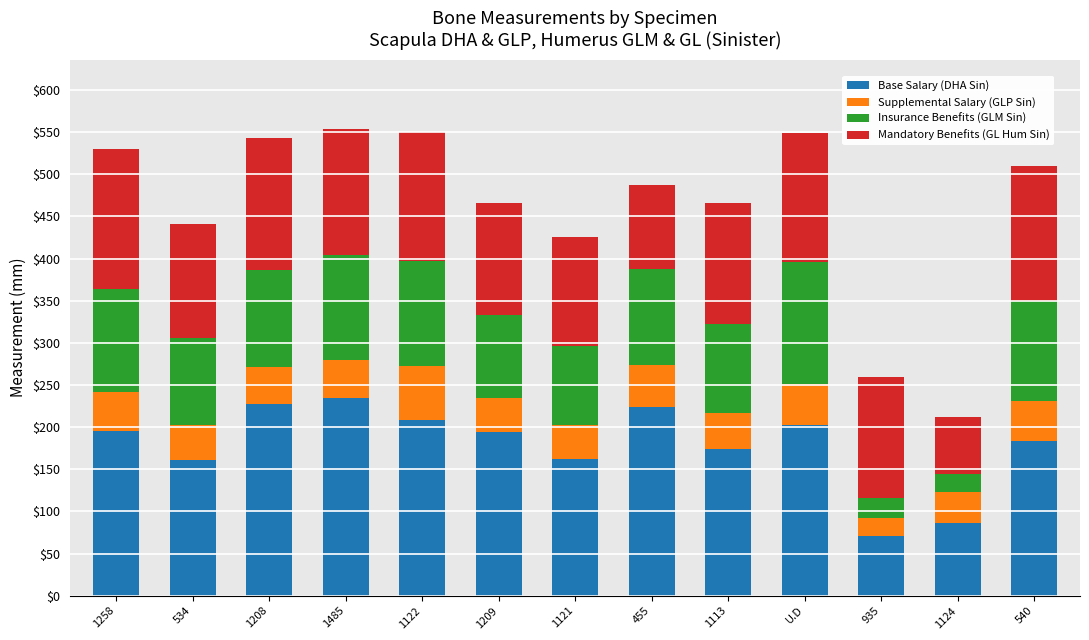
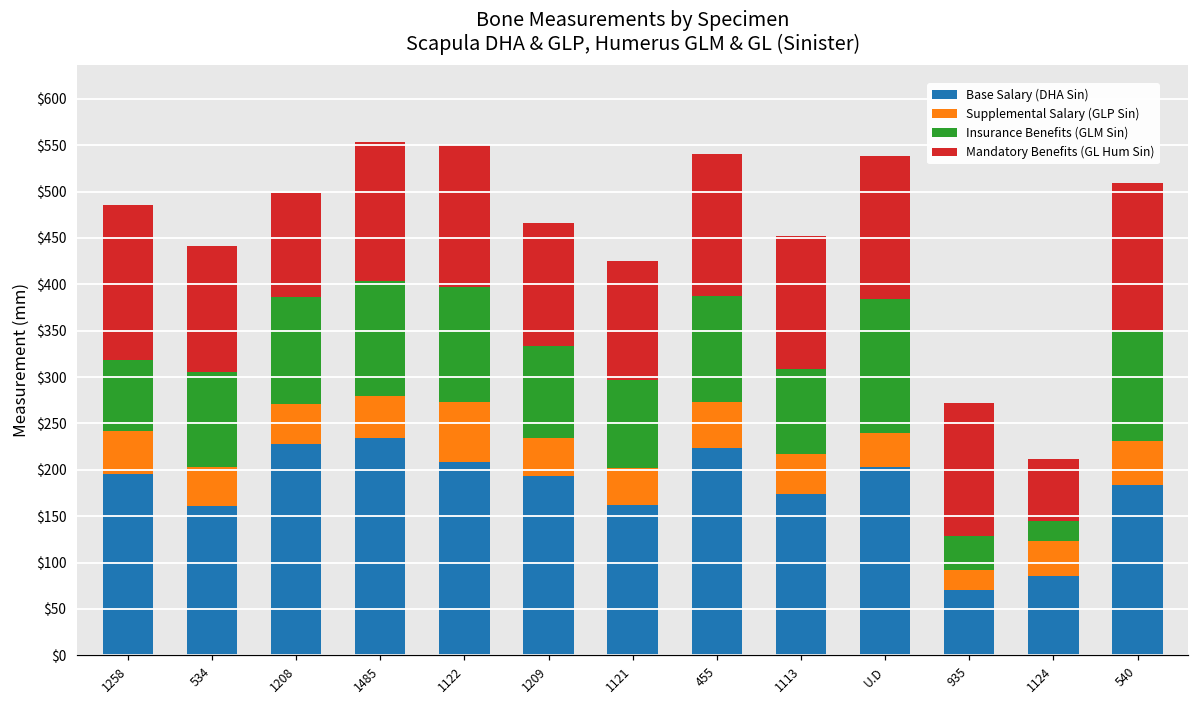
Insurance Benefits (GLM Sin), 1258: $120 -> $80
Mandatory Benefits (GL Hum Sin), 1208: $160 -> $110
Mandatory Benefits (GL Hum Sin), 455: $100 -> $150
Insurance Benefits (GLM Sin), 1113: $110 -> $90
Supplemental Salary (GLP Sin), U.D: $50 -> $40
Insurance Benefits (GLM Sin), 935: $20 -> $40
